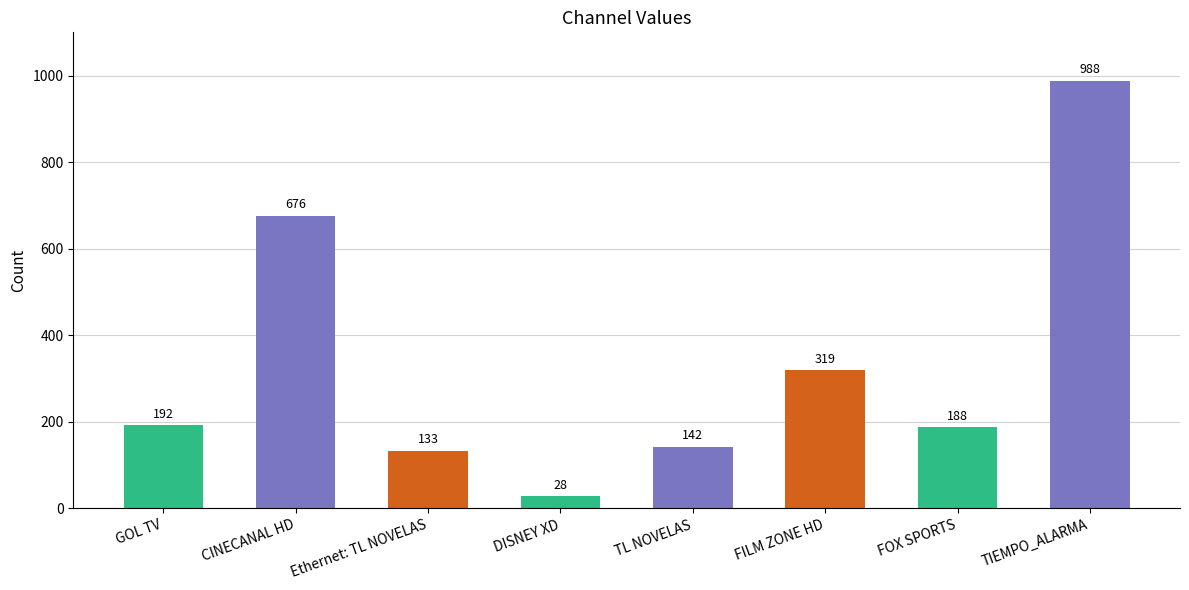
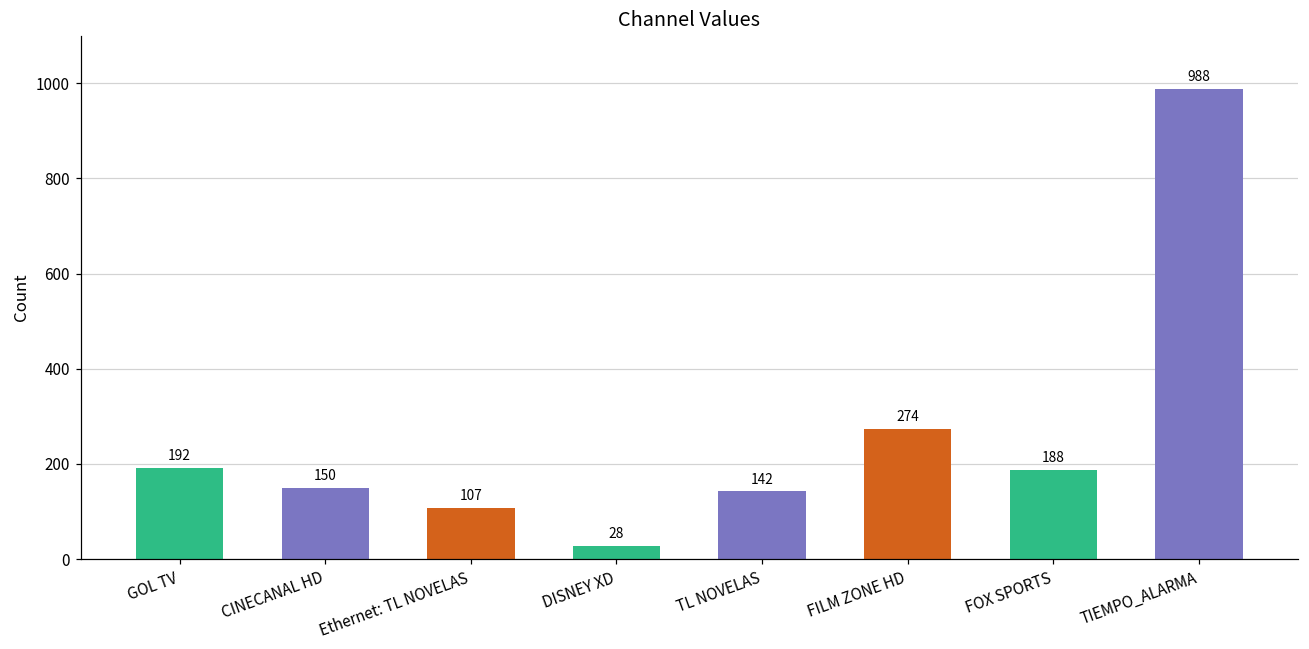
CINECANAL HD: 676 -> 150
Ethernet: TL NOVELAS: 133 -> 107
FILM ZONE HD: 319 -> 274
